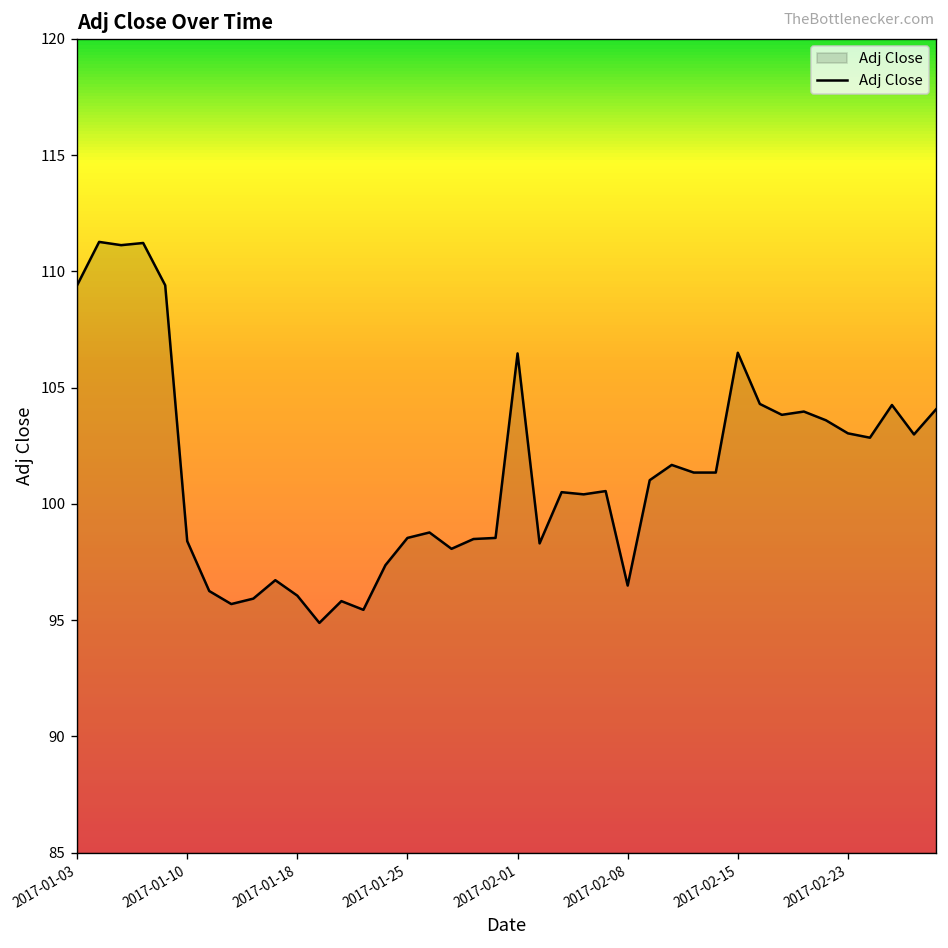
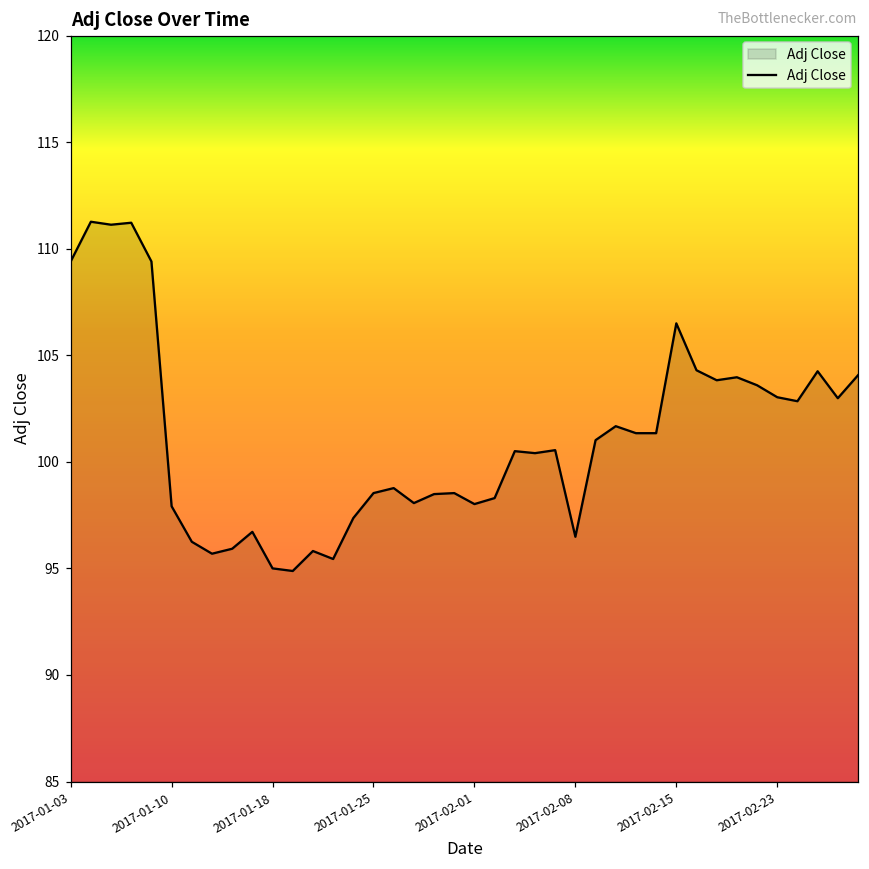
2017-01-10: 98.4 -> 97.9
2017-01-18: 96.1 -> 95.0
2017-02-01: 106.5 -> 98.0
